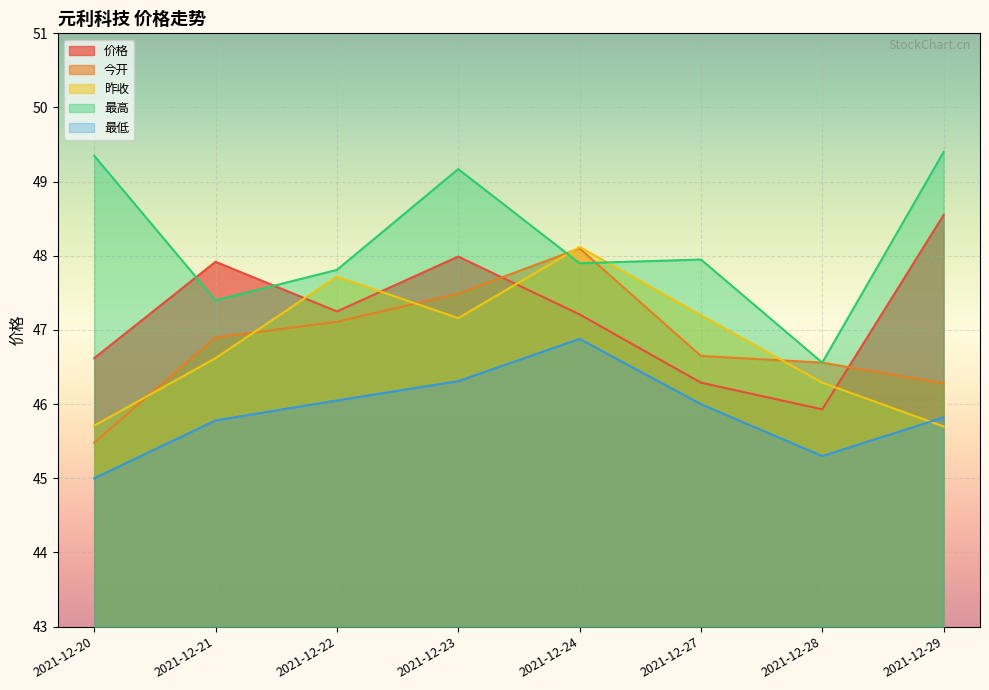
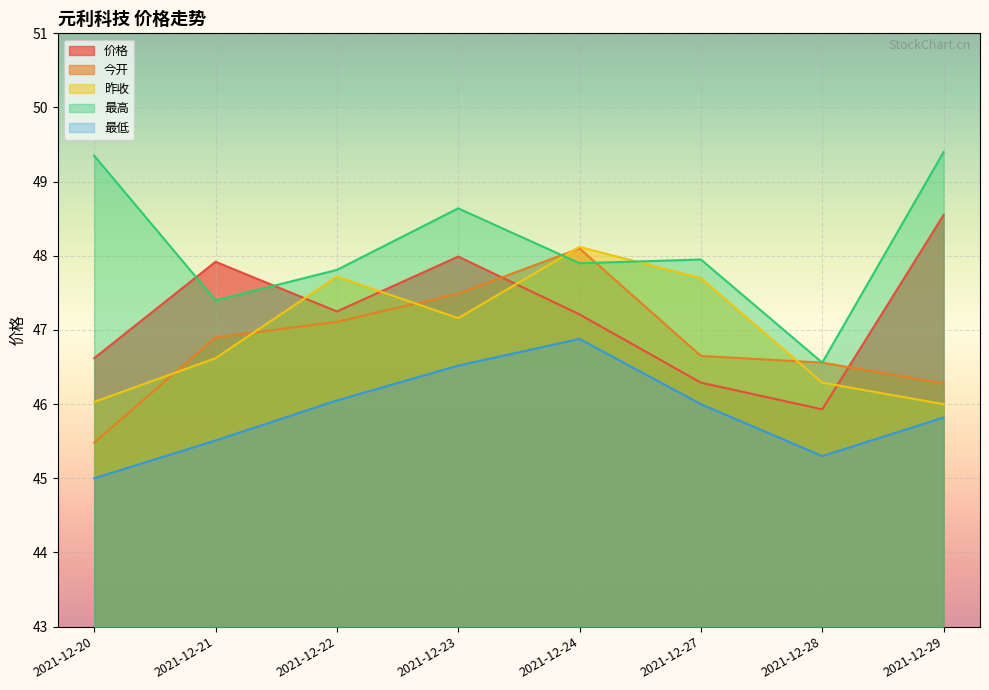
昨收, 2021-12-20: 45.7 -> 46.0
最低, 2021-12-21: 45.8 -> 45.5
最高, 2021-12-23: 49.2 -> 48.6
最低, 2021-12-23: 46.3 -> 46.5
昨收, 2021-12-27: 47.2 -> 47.7
昨收, 2021-12-29: 45.7 -> 46.0
